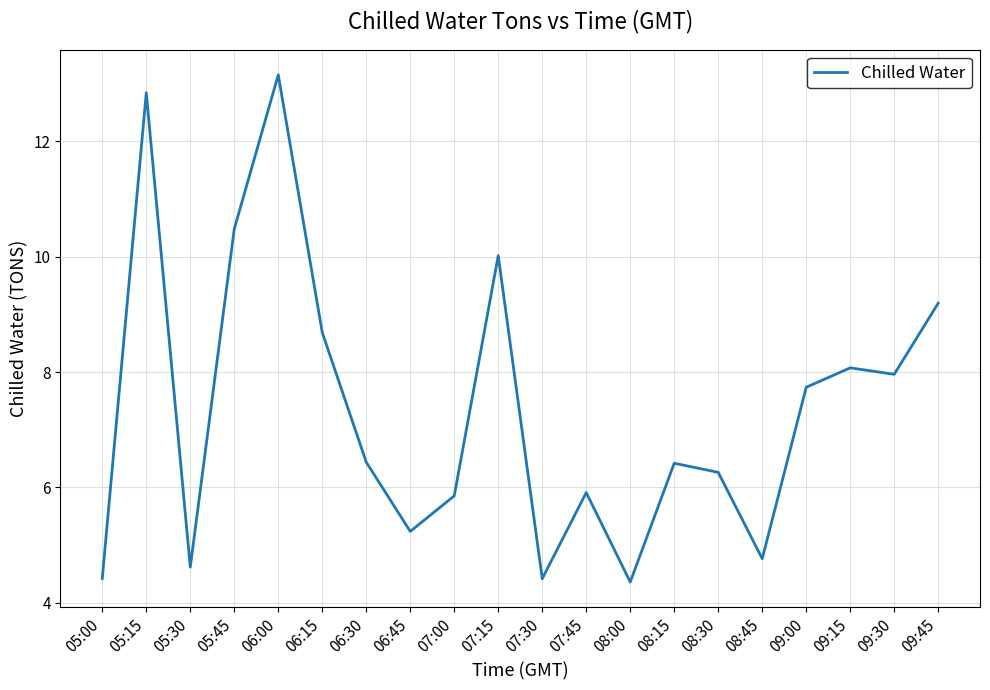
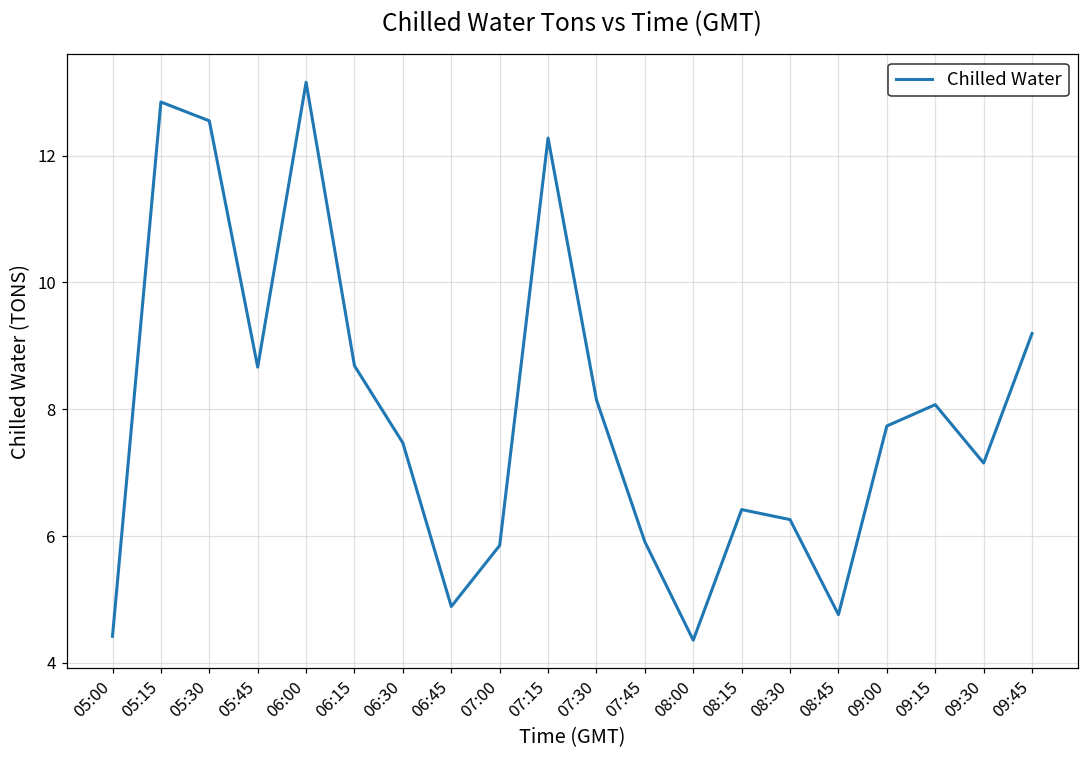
05:30: 4.6 -> 12.5
05:45: 10.5 -> 8.7
06:30: 6.4 -> 7.5
06:45: 5.2 -> 4.9
07:15: 10.0 -> 12.3
07:30: 4.4 -> 8.1
09:30: 8.0 -> 7.2
